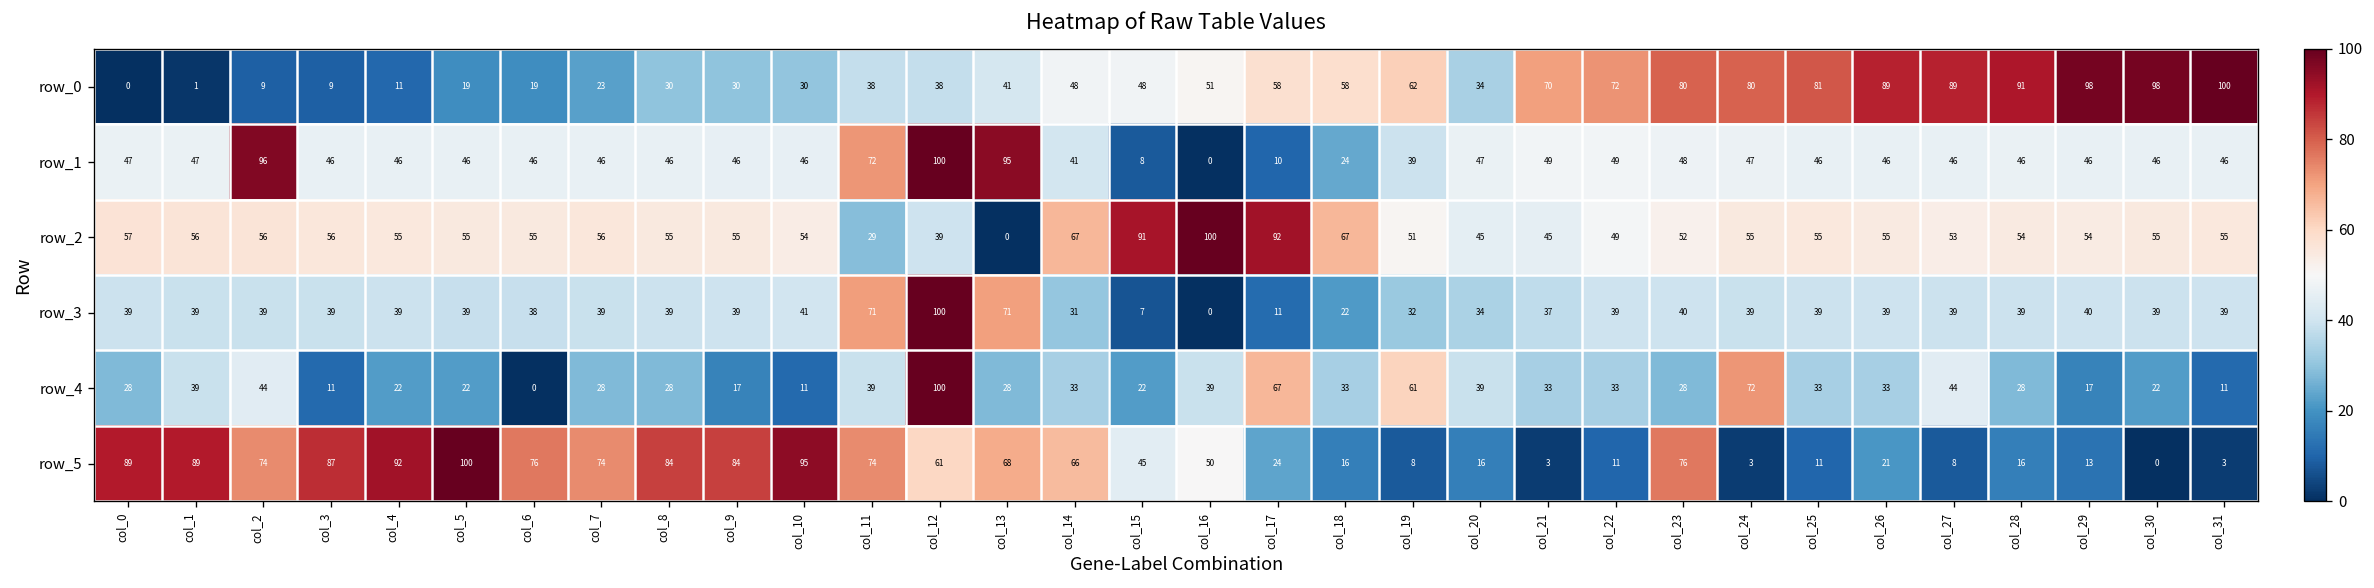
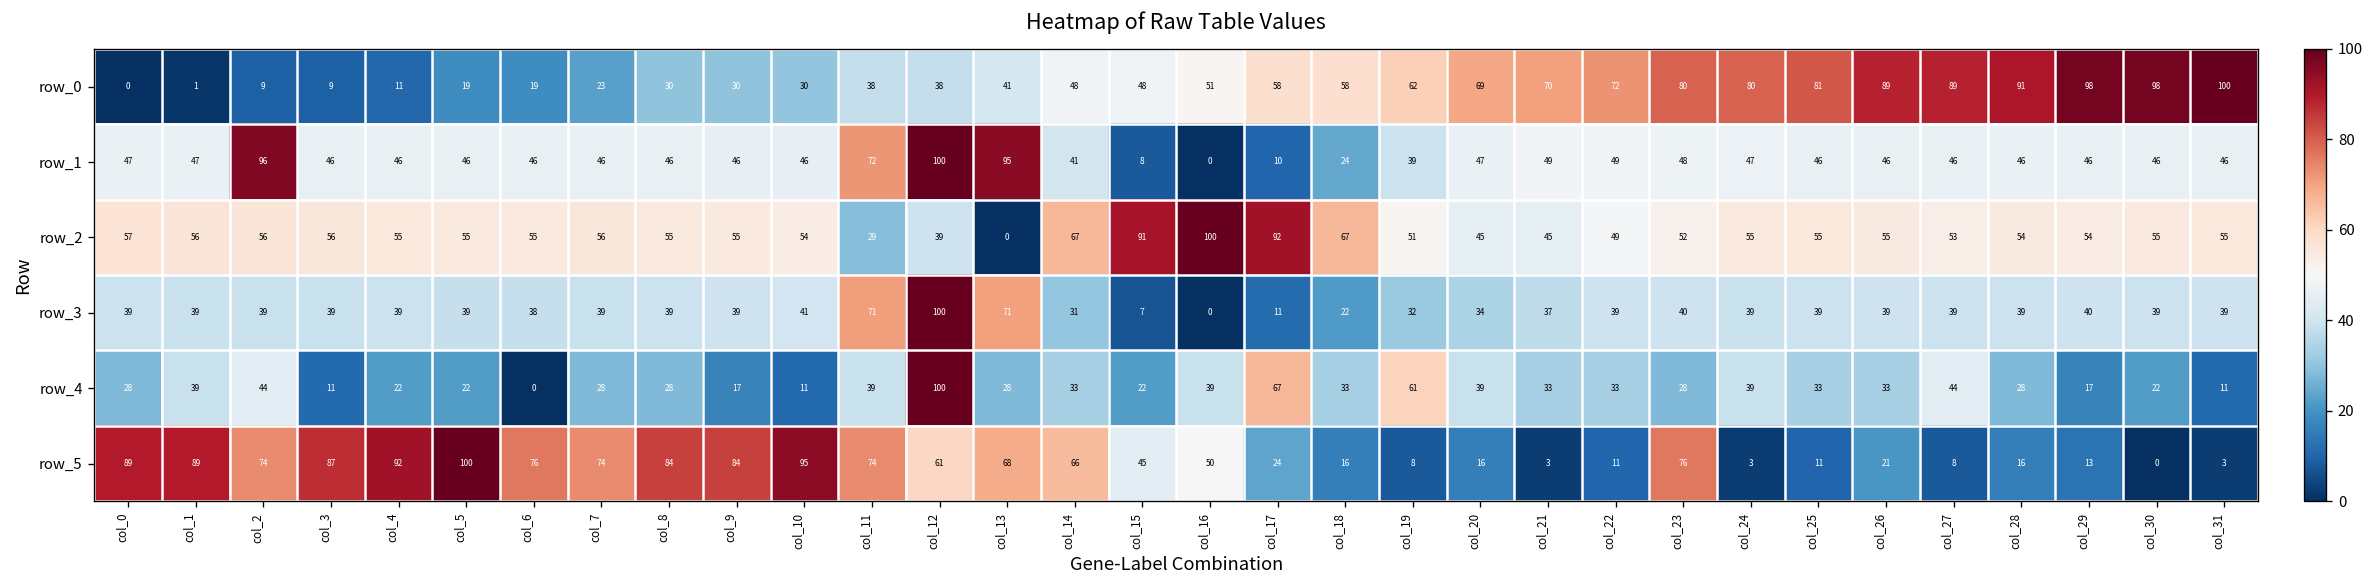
row_0, col_20: 34 -> 69
row_4, col_24: 72 -> 39
